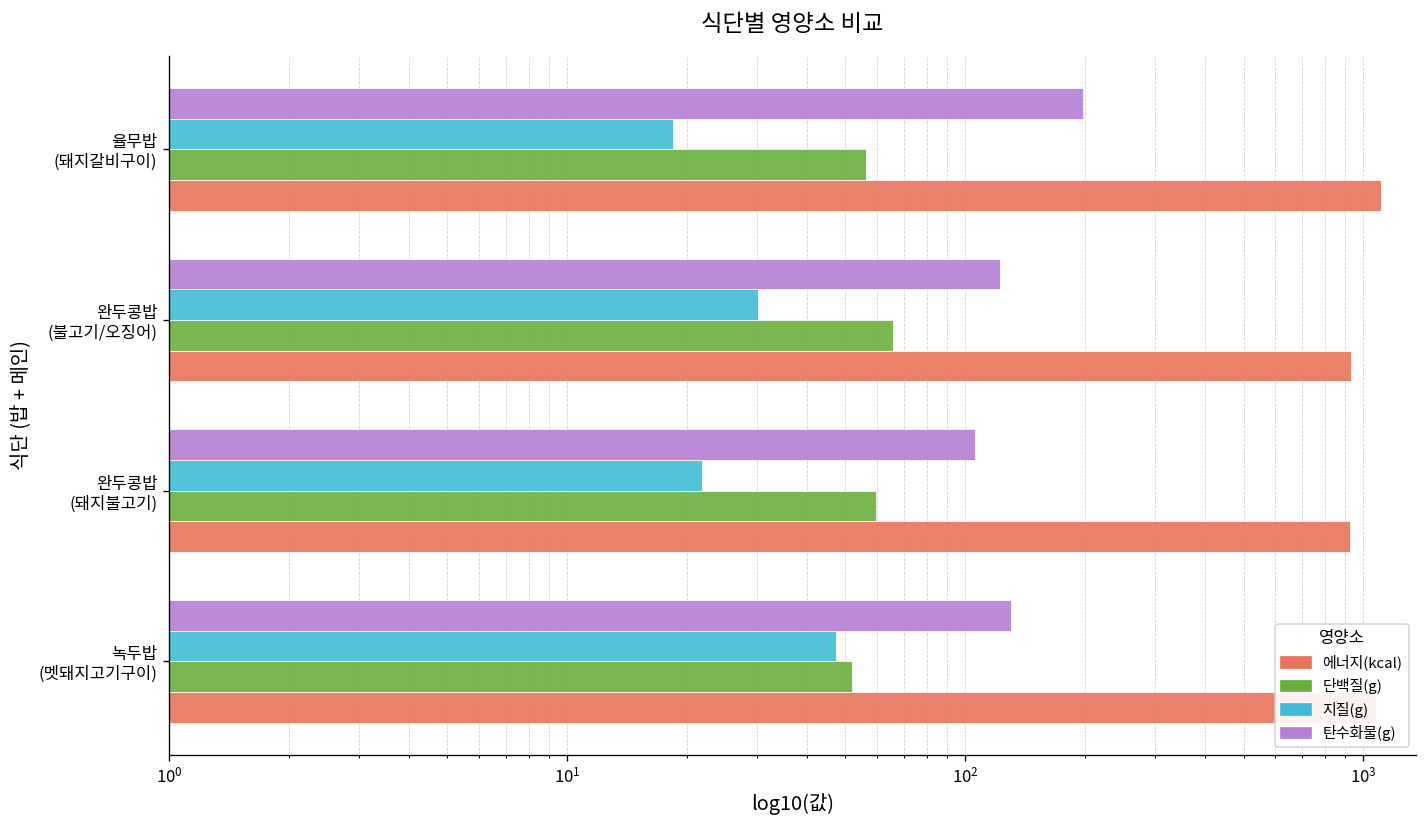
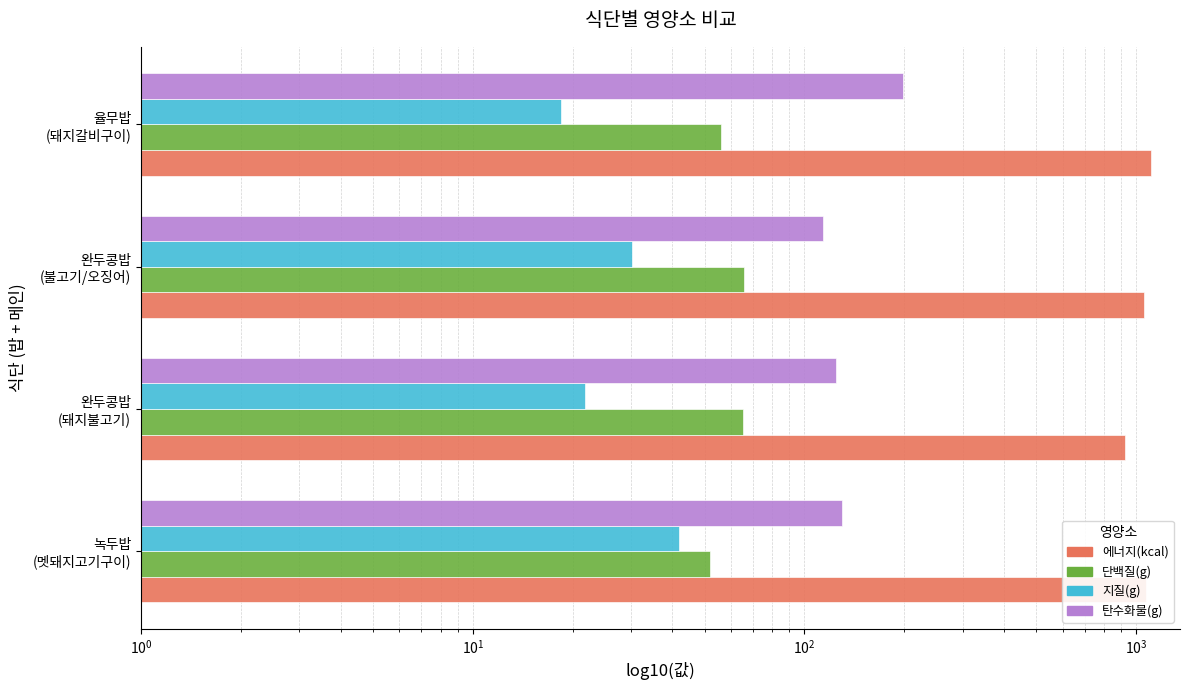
탄수화물(g), 완두콩밥 (불고기/오징어): 122 -> 114
에너지(kcal), 완두콩밥 (불고기/오징어): 930 -> 1060
탄수화물(g), 완두콩밥 (돼지불고기): 106 -> 124
단백질(g), 완두콩밥 (돼지불고기): 59 -> 65
지질(g), 녹두밥 (멧돼지고기구이): 47 -> 42
